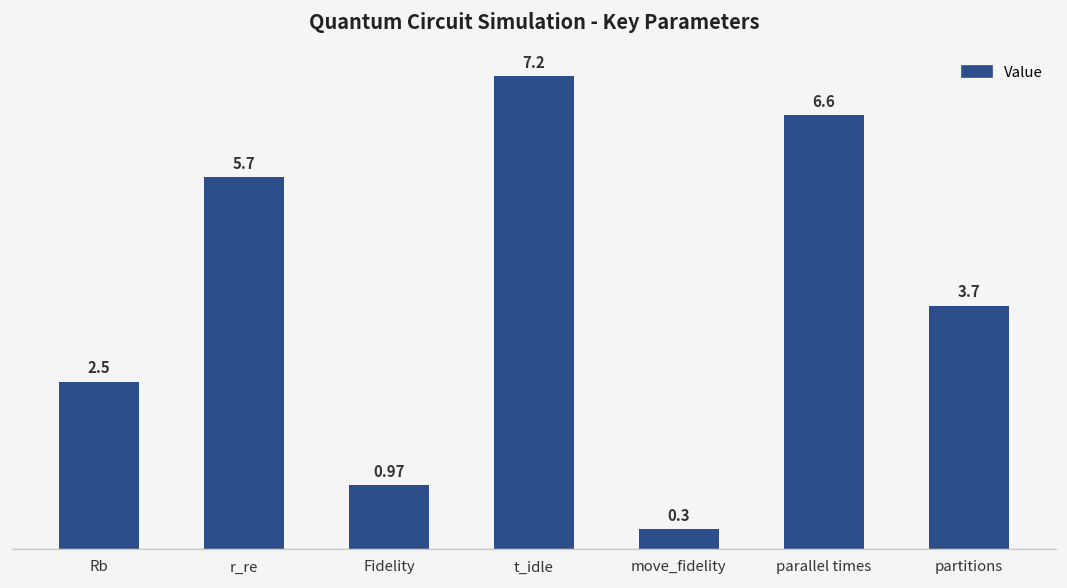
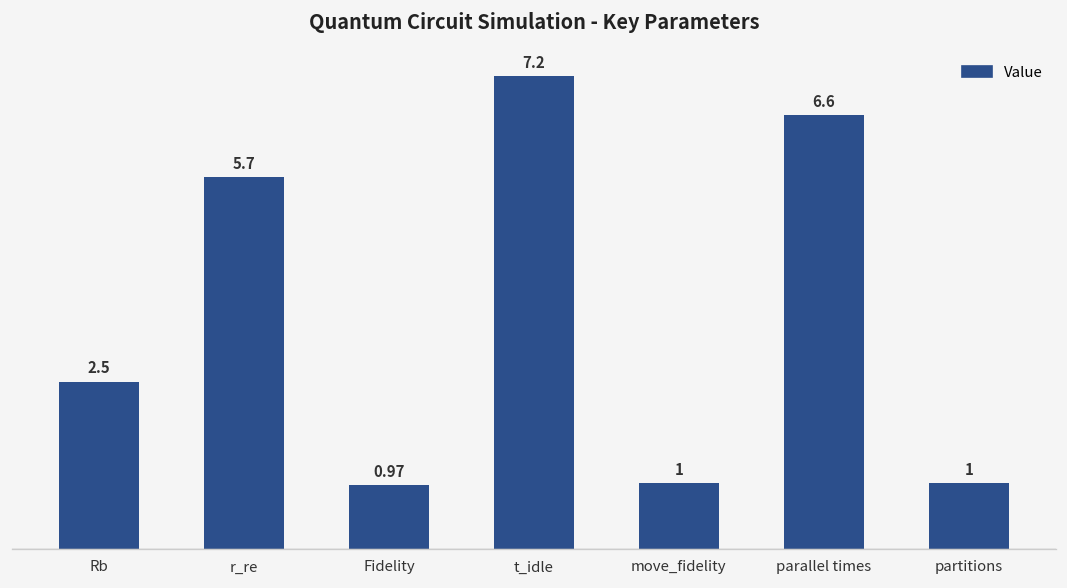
move_fidelity: 0.3 -> 1
partitions: 3.7 -> 1
